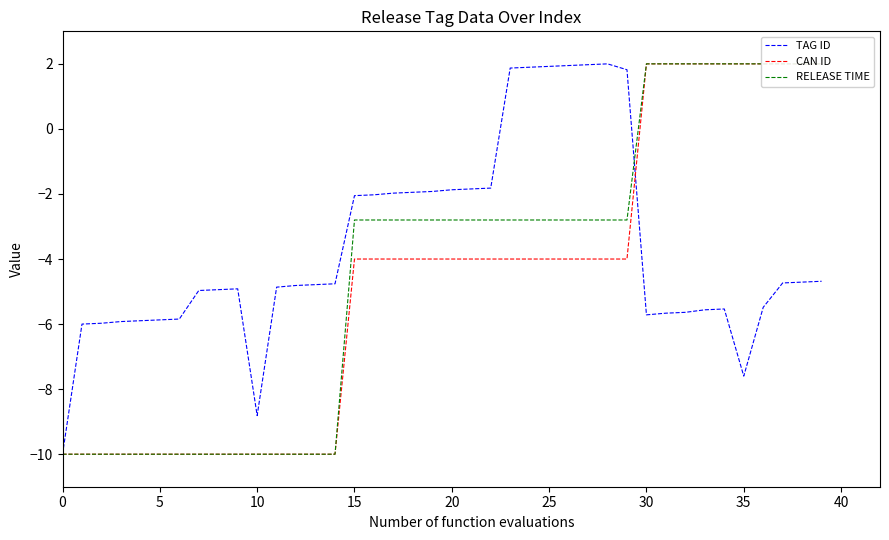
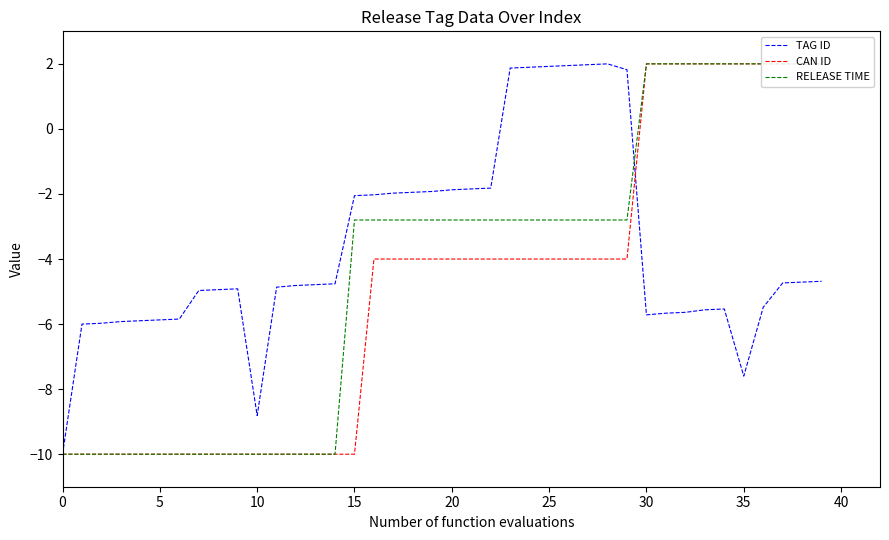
CAN ID, 15: -4.0 -> -10.0
